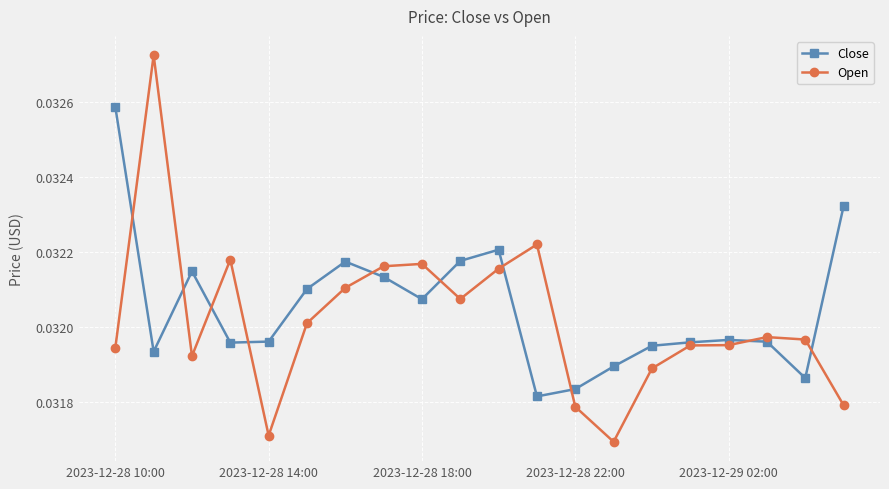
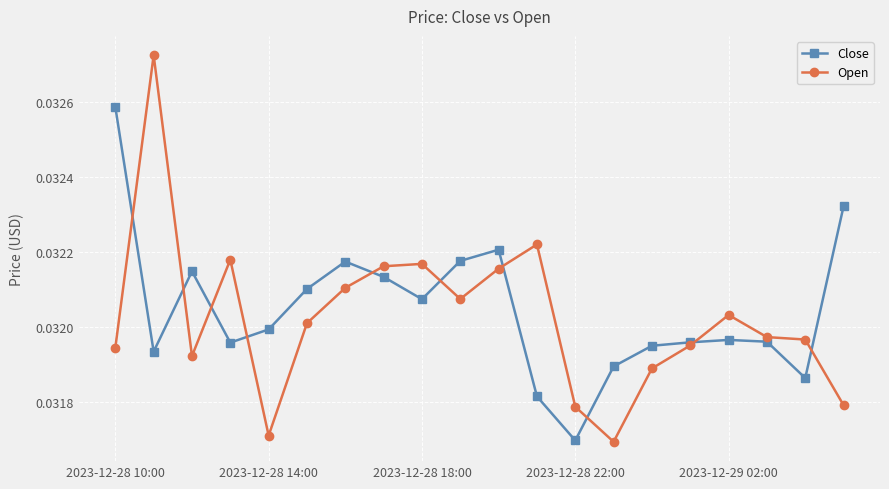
Close, 2023-12-28 14:00: 0.03196 -> 0.03199
Close, 2023-12-28 22:00: 0.03183 -> 0.03170
Open, 2023-12-29 02:00: 0.03195 -> 0.03203
